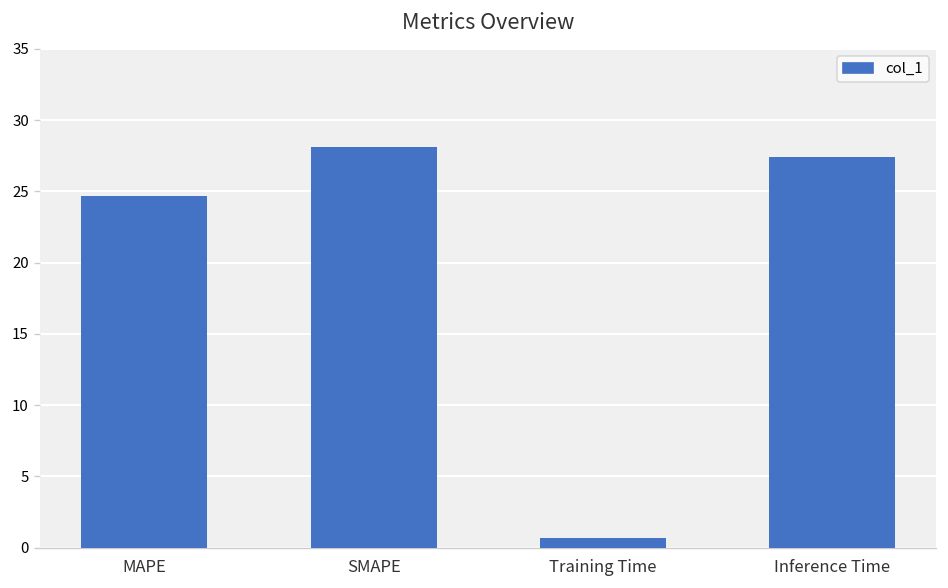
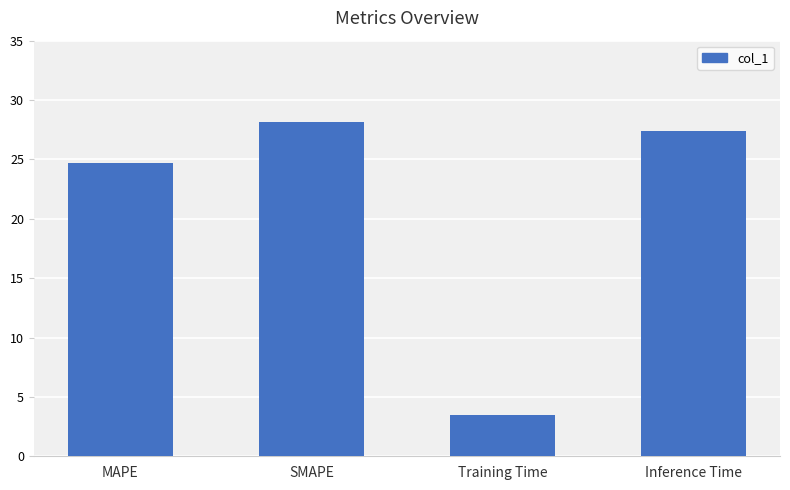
Training Time: 0.7 -> 3.5
